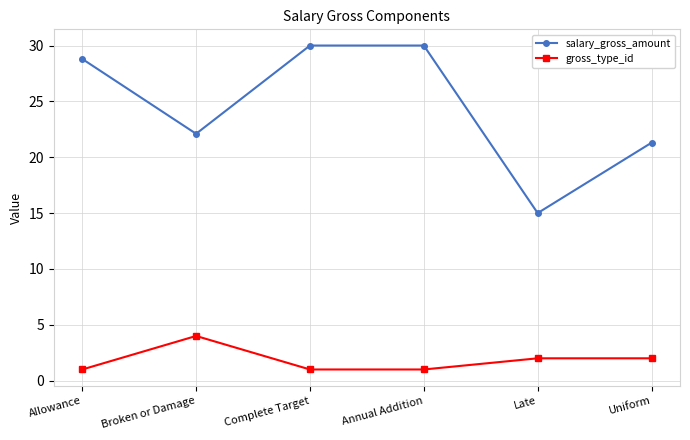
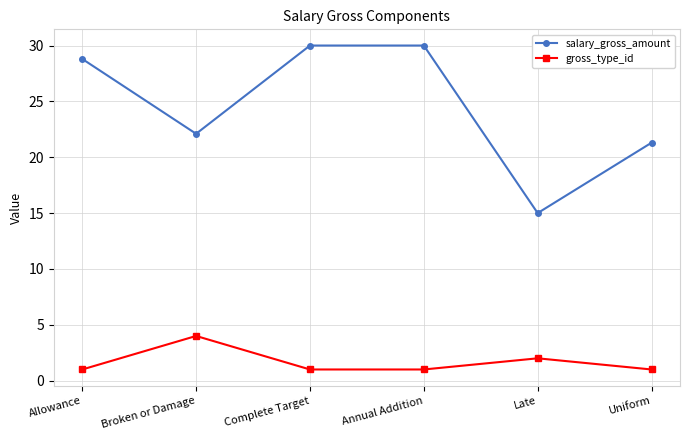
gross_type_id, Uniform: 2 -> 1
